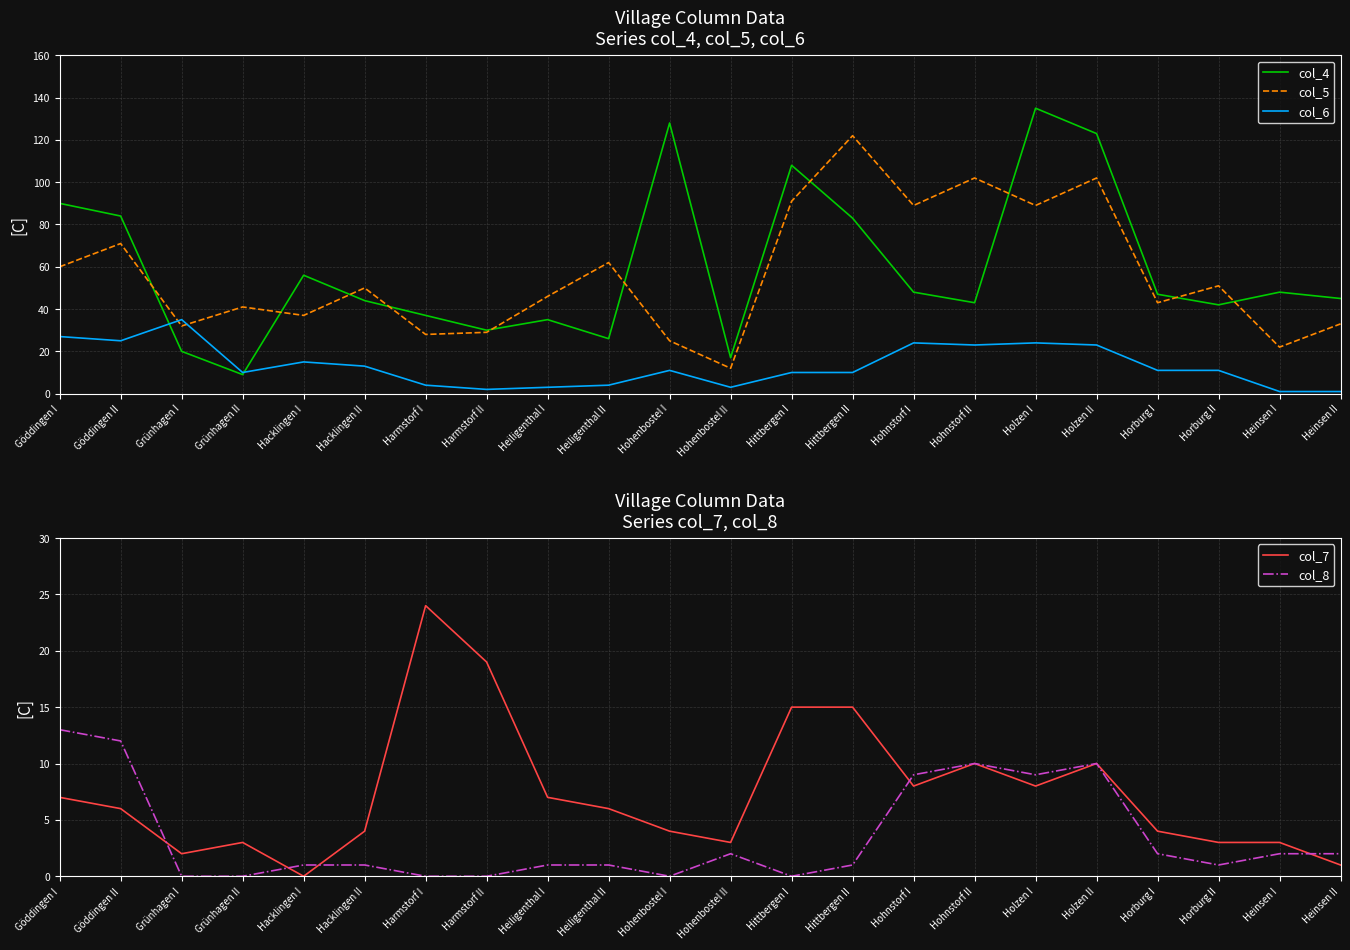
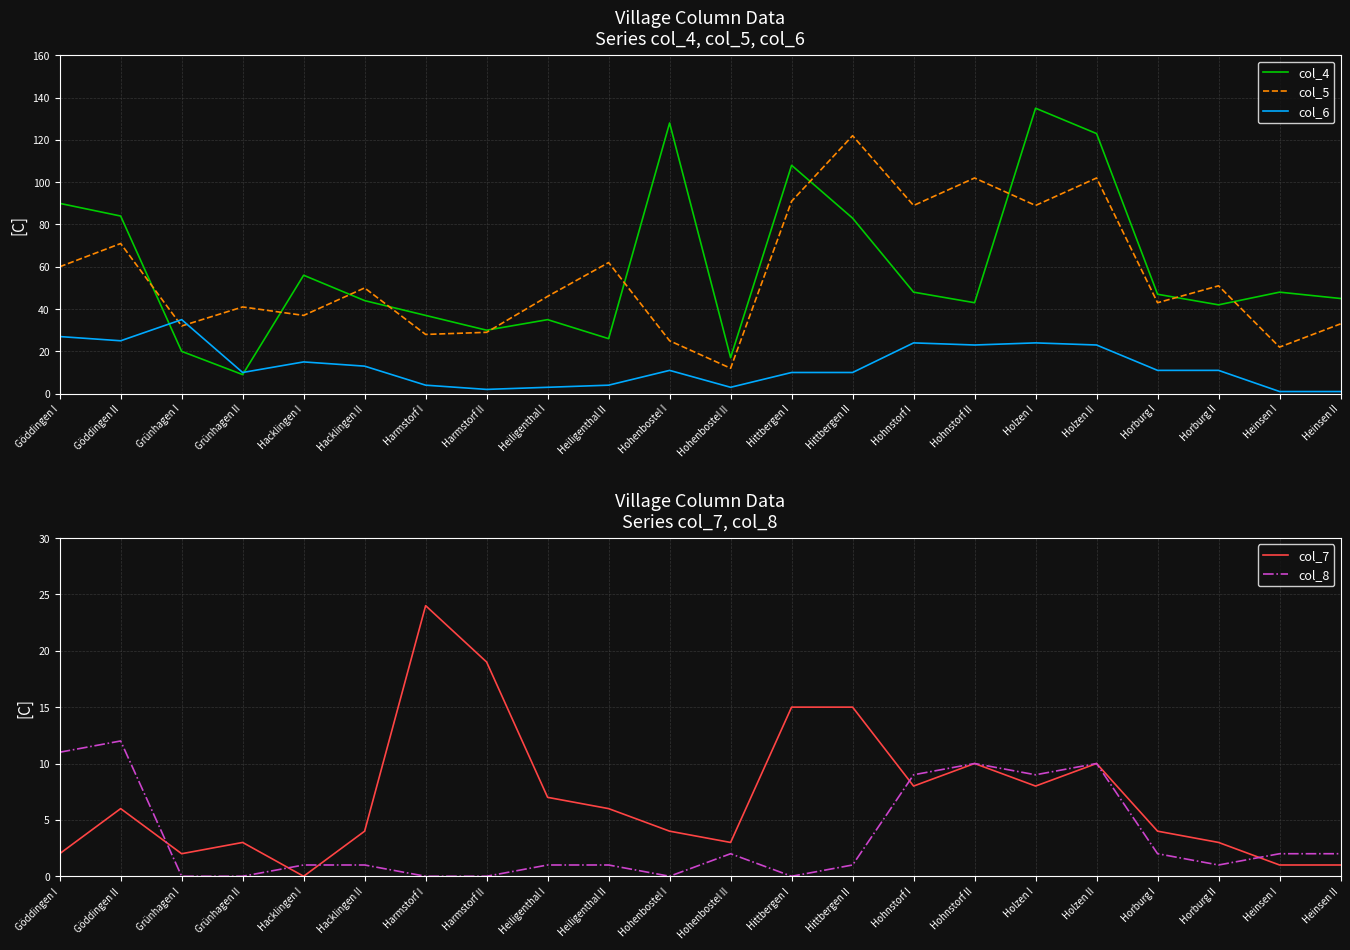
Village Column Data Series col_7, col_8, col_7, Göddingen I: 7 -> 2
Village Column Data Series col_7, col_8, col_8, Göddingen I: 13 -> 11
Village Column Data Series col_7, col_8, col_7, Heinsen I: 3 -> 1
